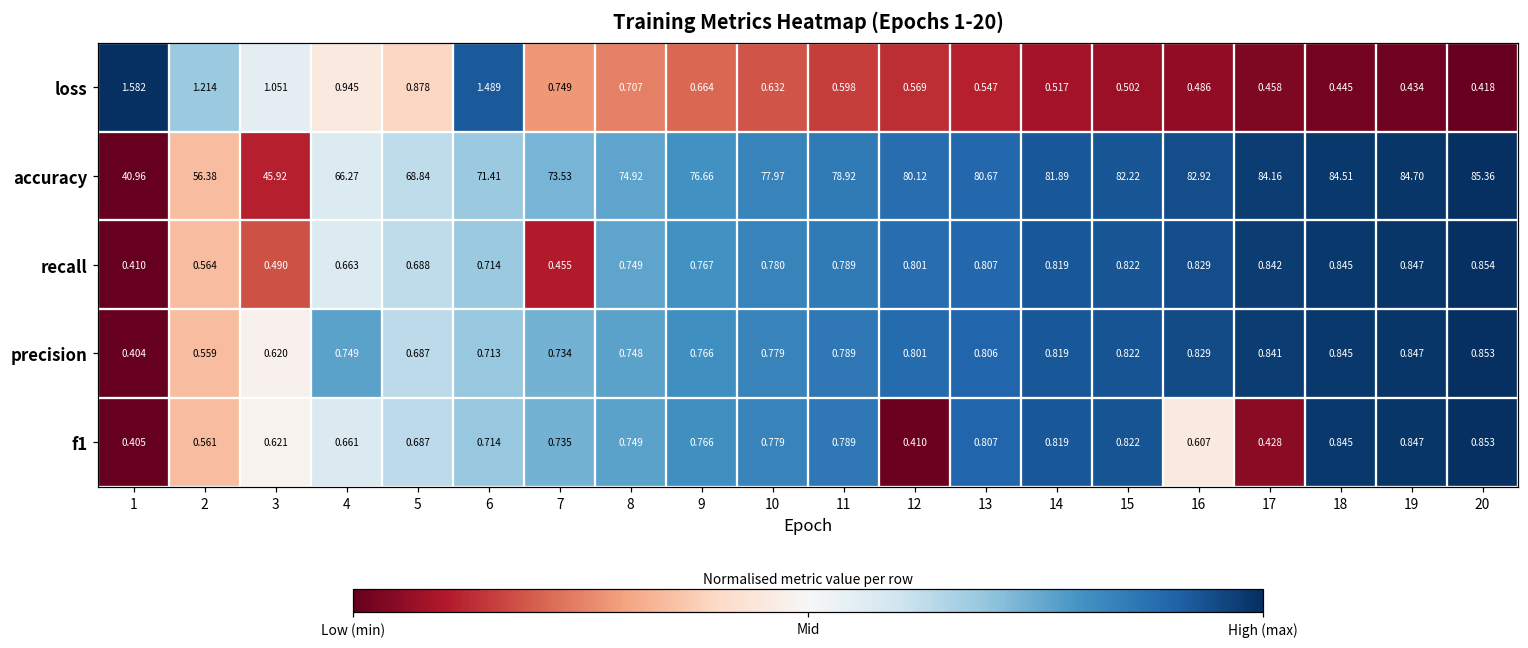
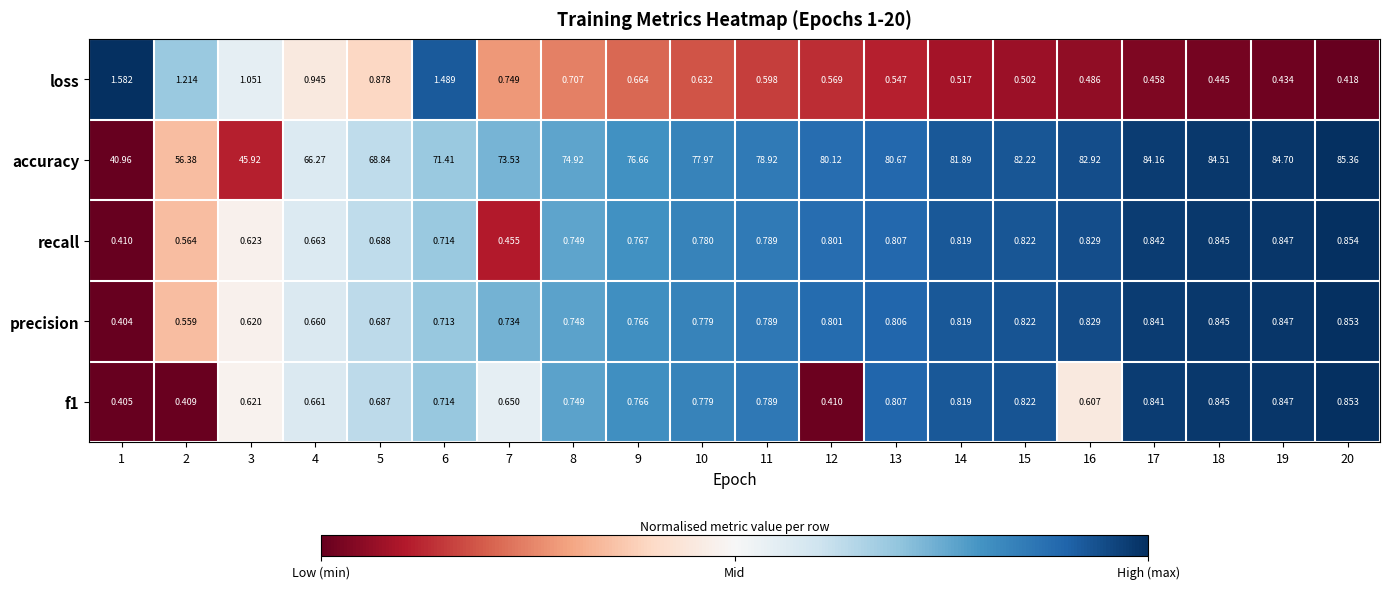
recall, 3: 0.490 -> 0.623
precision, 4: 0.749 -> 0.660
f1, 2: 0.561 -> 0.409
f1, 7: 0.735 -> 0.650
f1, 17: 0.428 -> 0.841
